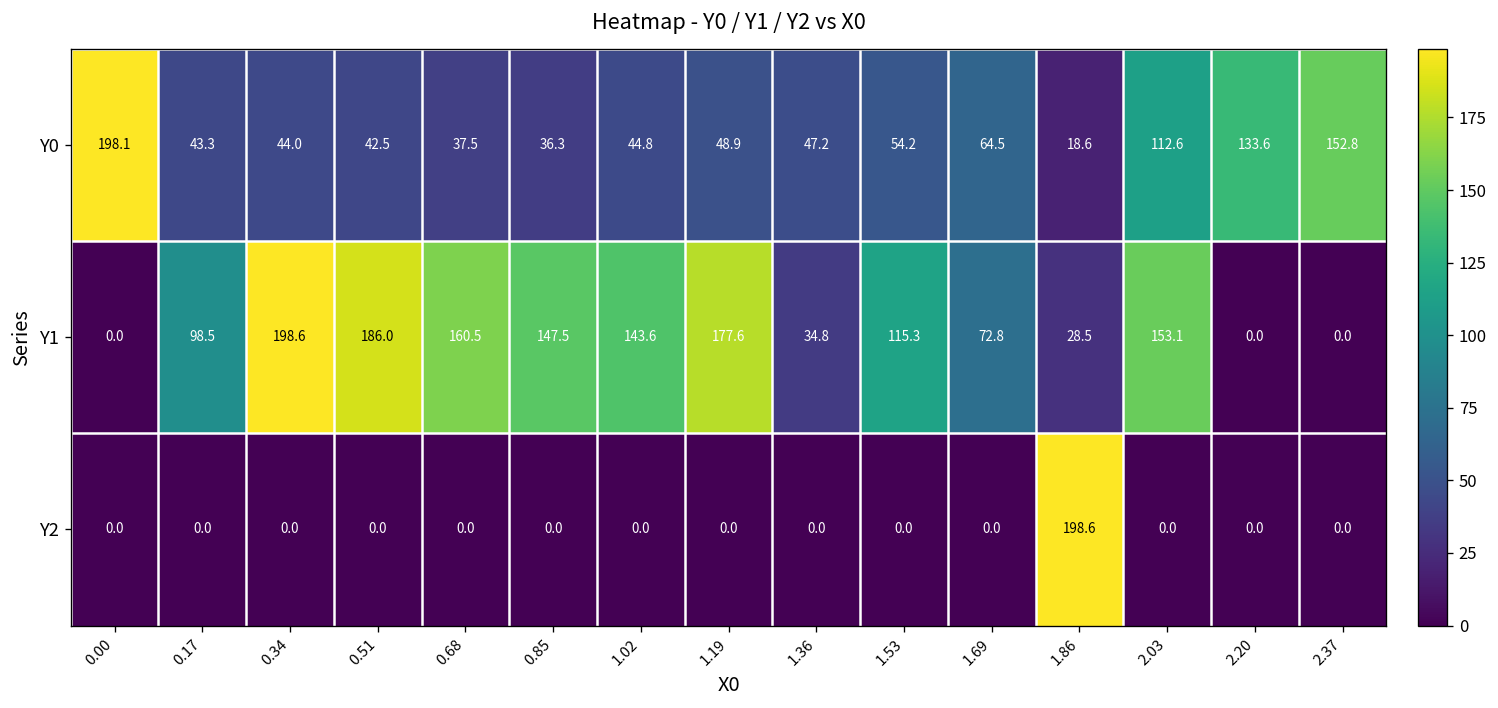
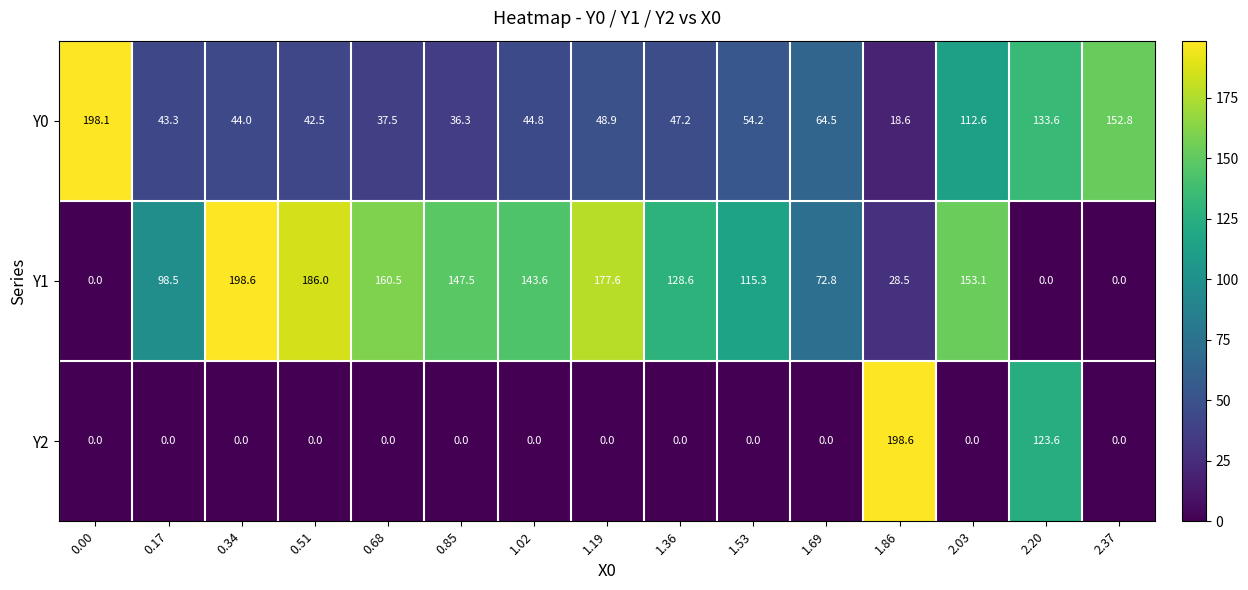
Y1, 1.36: 34.8 -> 128.6
Y2, 2.20: 0.0 -> 123.6
